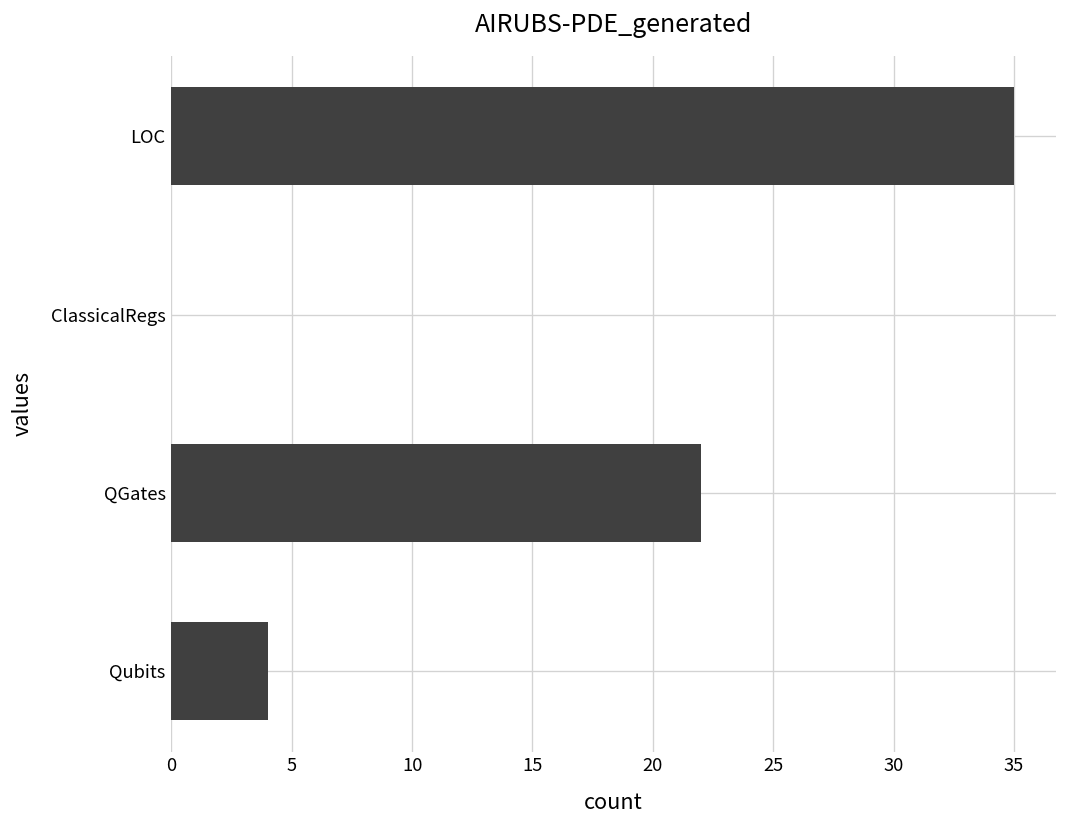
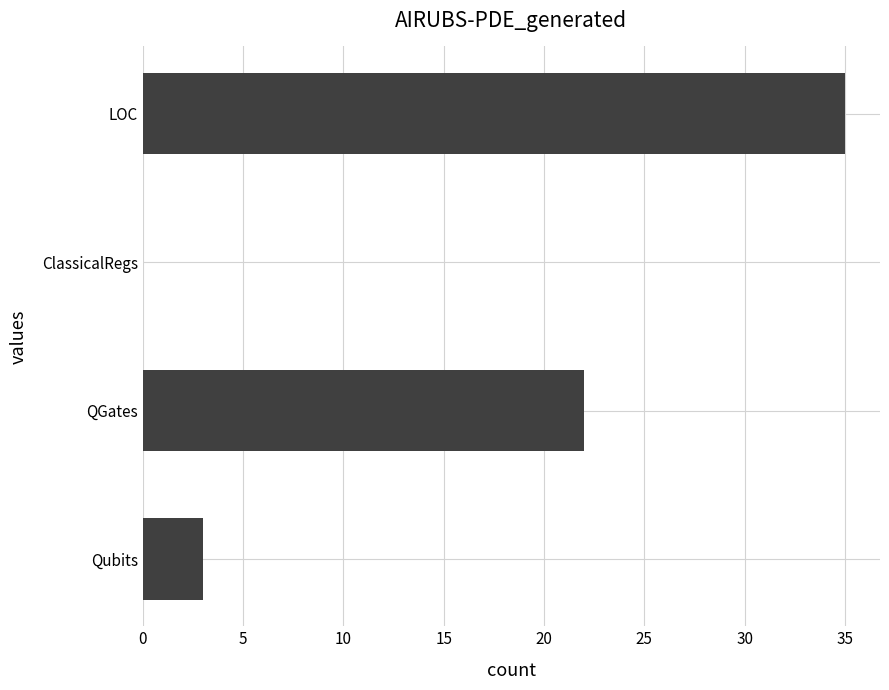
Qubits: 4 -> 3
